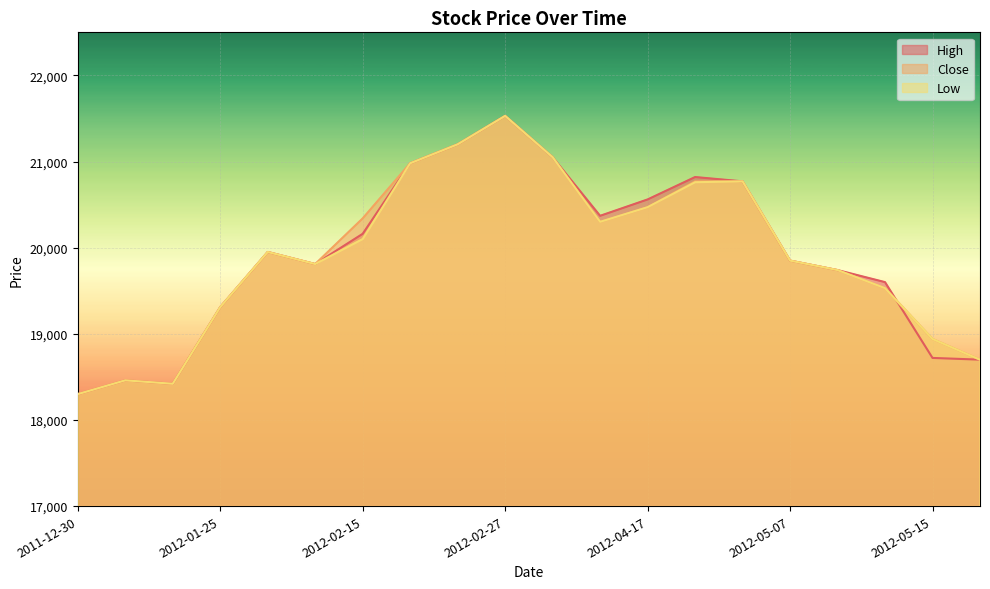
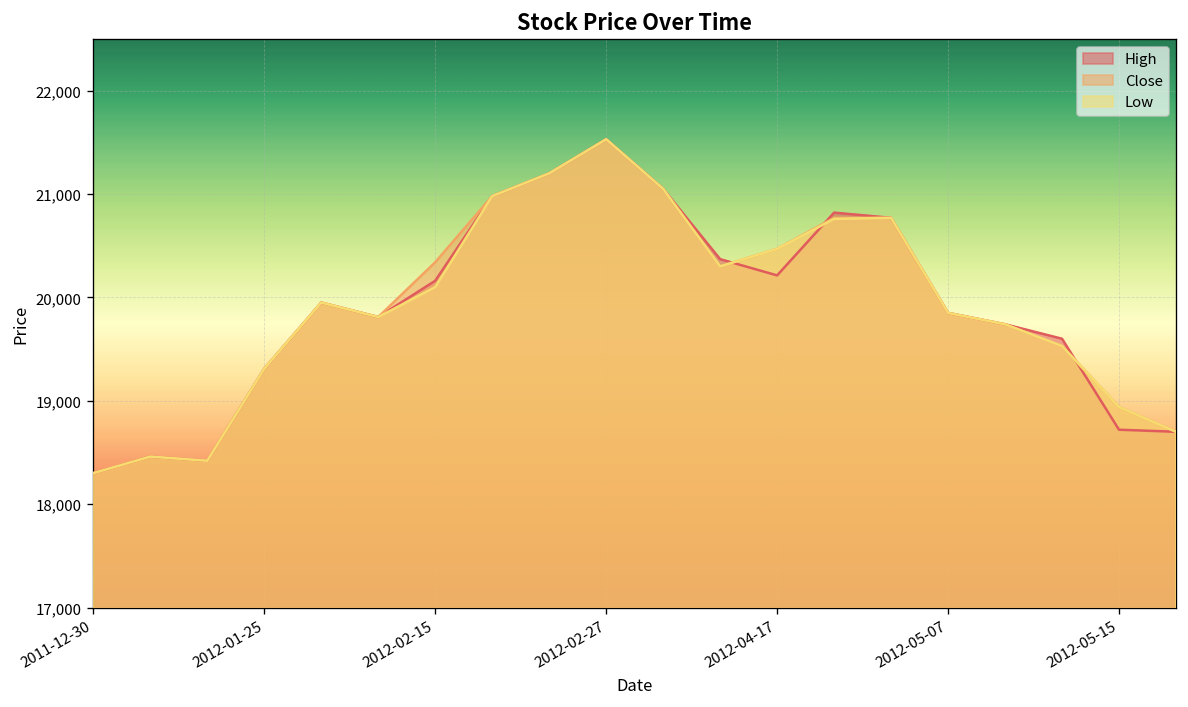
High, 2012-04-17: 20,600 -> 20,200
